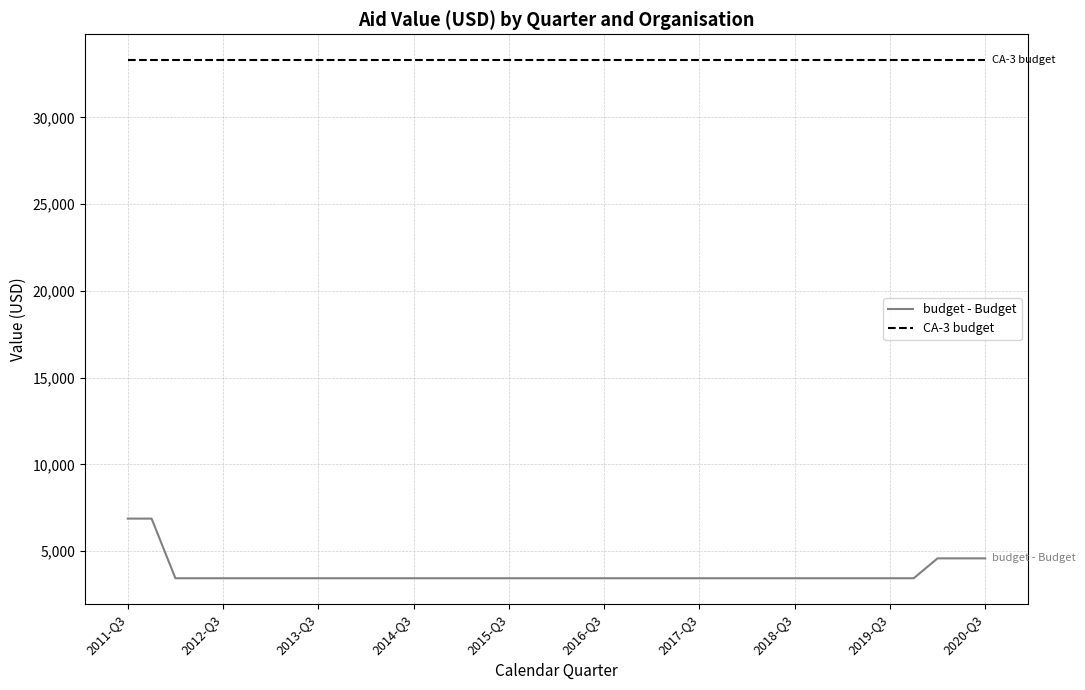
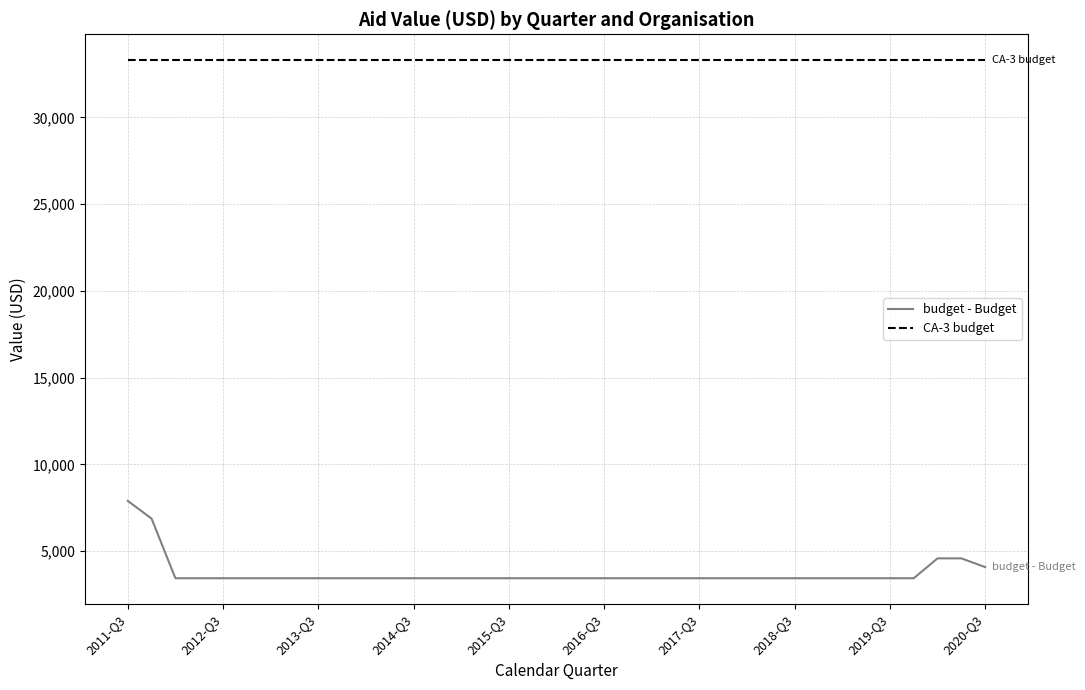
budget - Budget, 2011-Q3: 6,900 -> 7,900
budget - Budget, 2020-Q3: 4,600 -> 4,100
